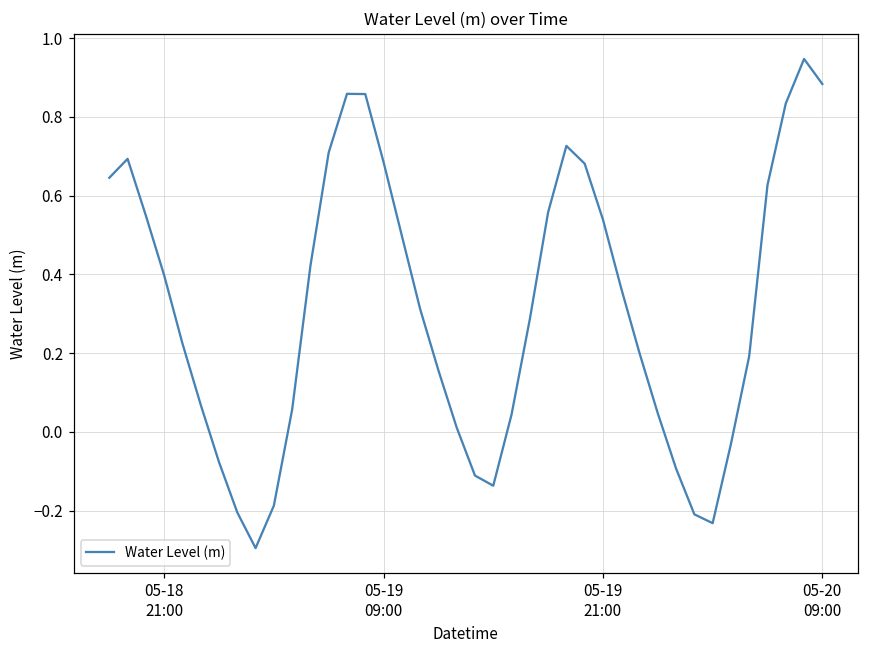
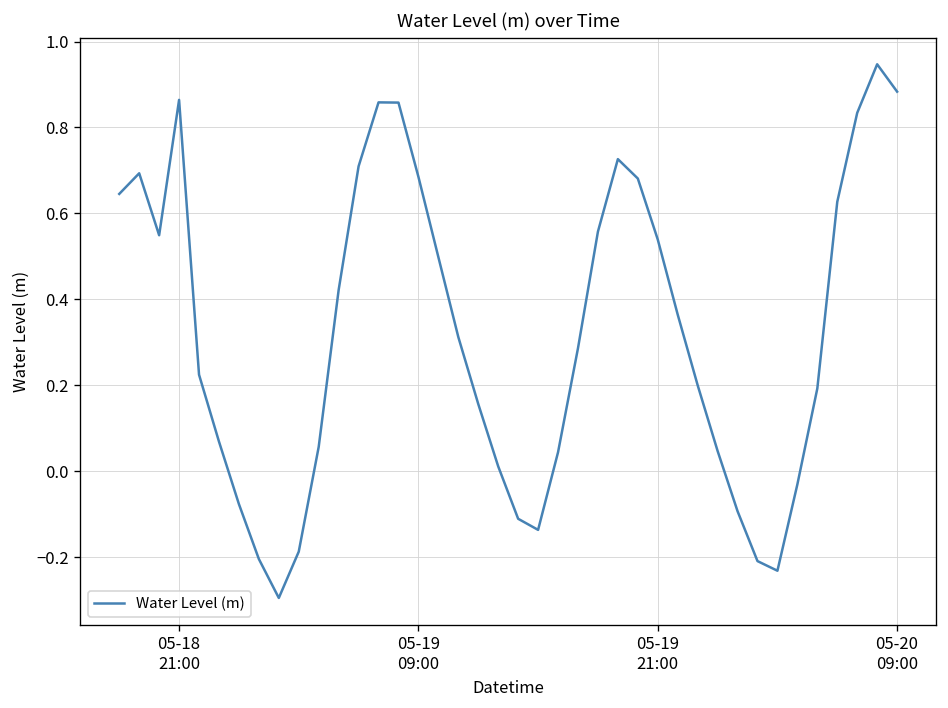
05-18 21:00: 0.40 -> 0.86
